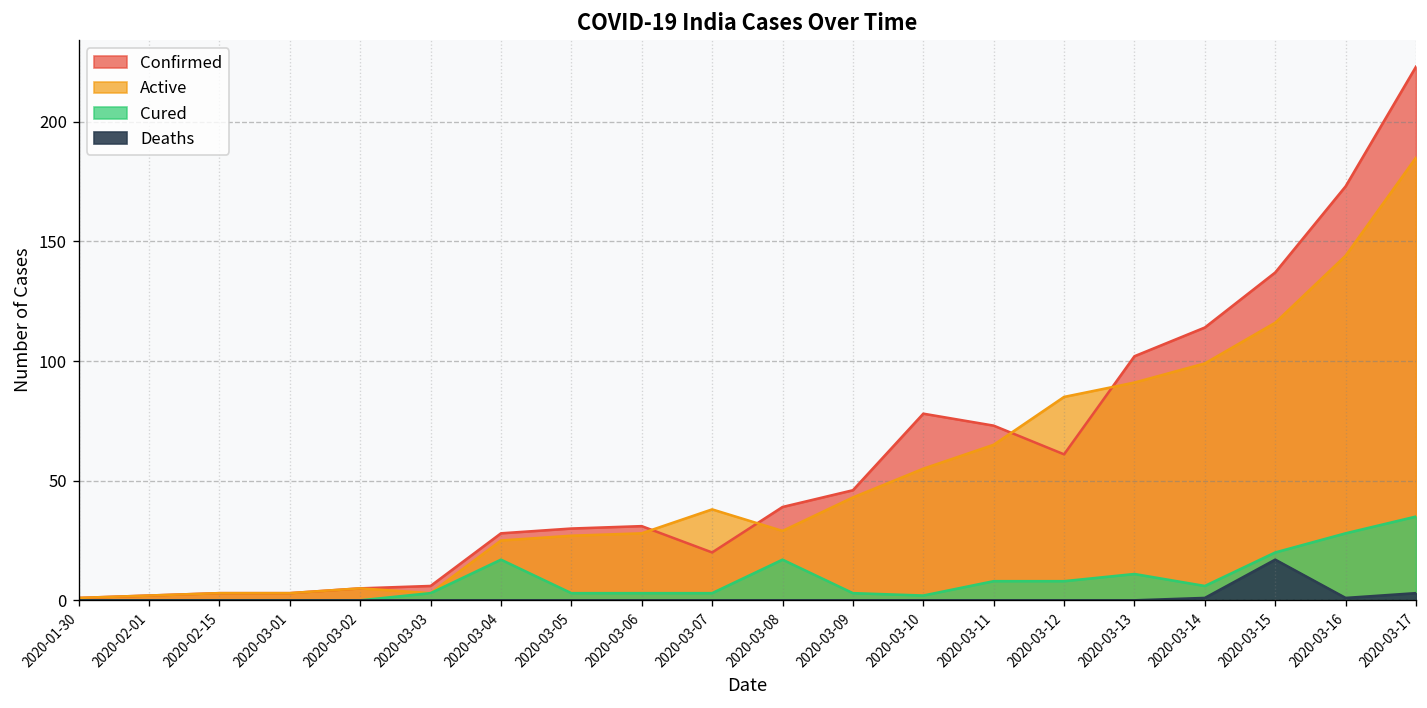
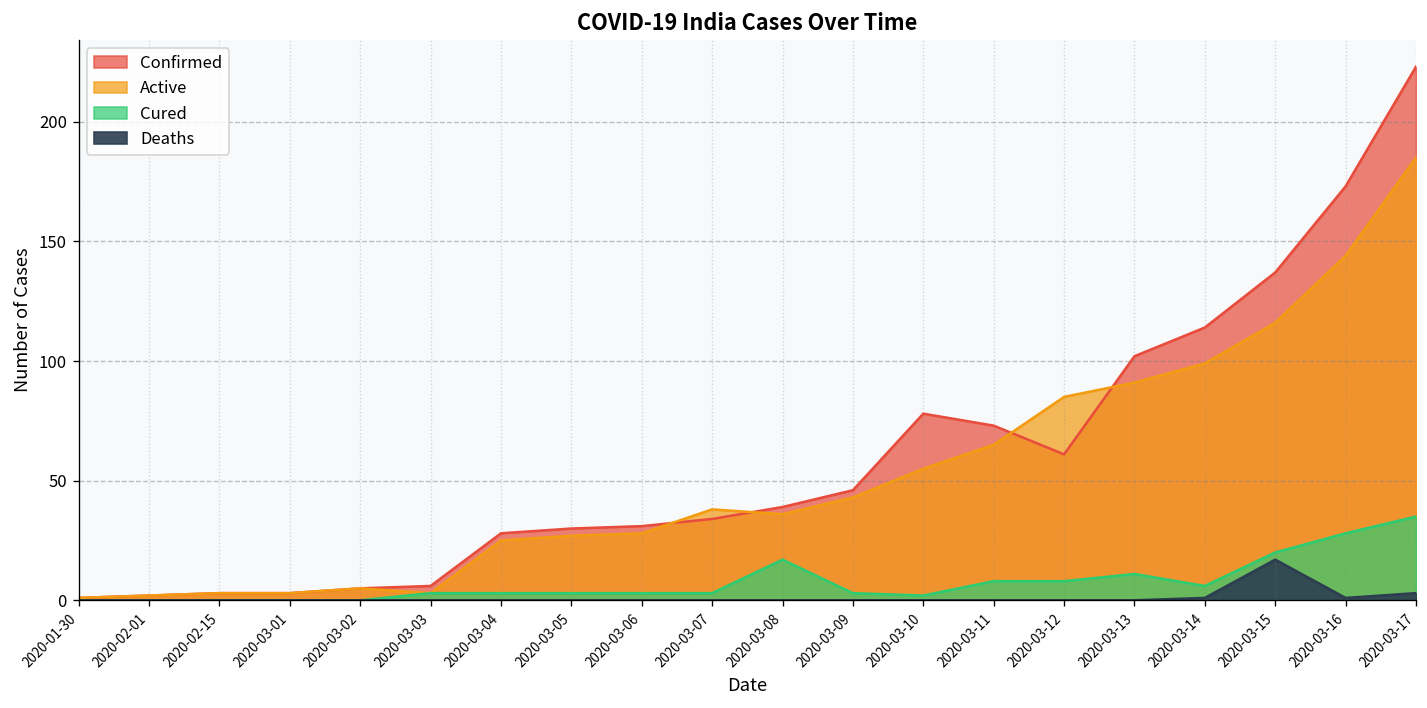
Cured, 2020-03-04: 17 -> 3
Confirmed, 2020-03-07: 20 -> 34
Active, 2020-03-08: 29 -> 36
